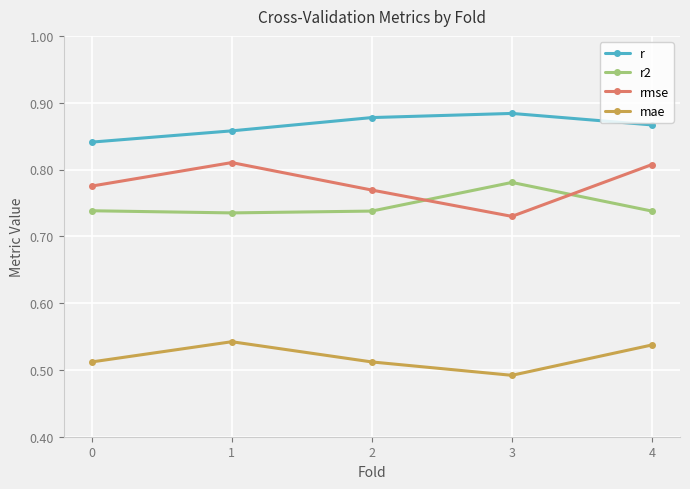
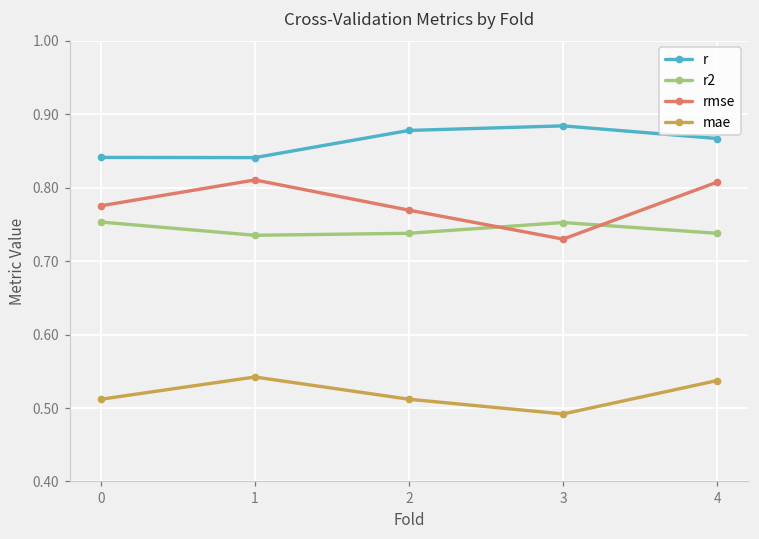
r2, 0: 0.74 -> 0.75
r, 1: 0.86 -> 0.84
r2, 3: 0.78 -> 0.75
